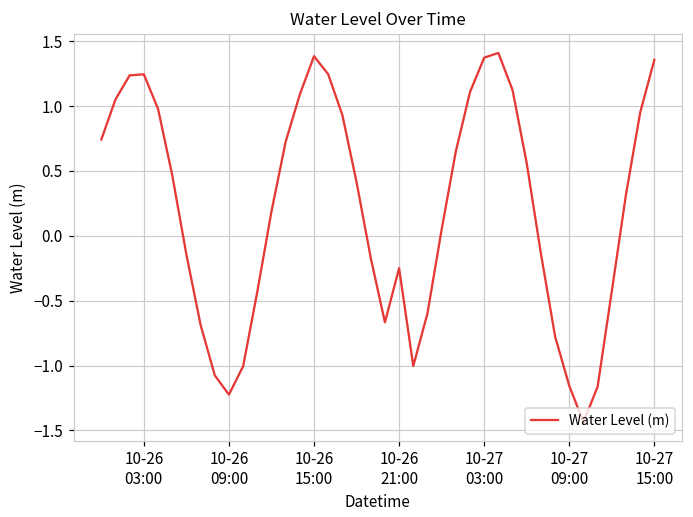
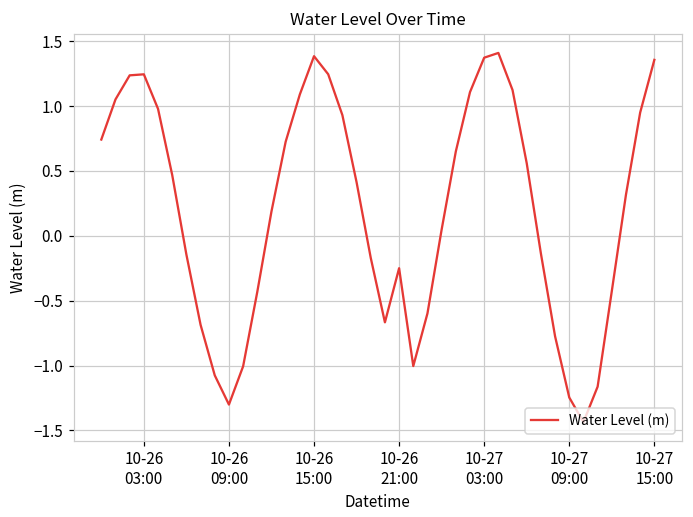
10-26 09:00: -1.22 -> -1.30
10-27 09:00: -1.16 -> -1.25
